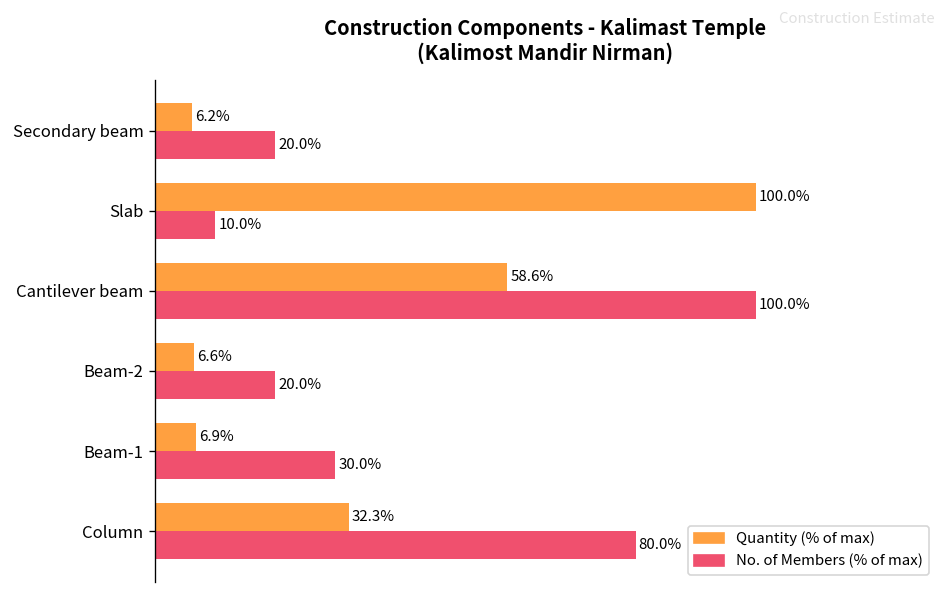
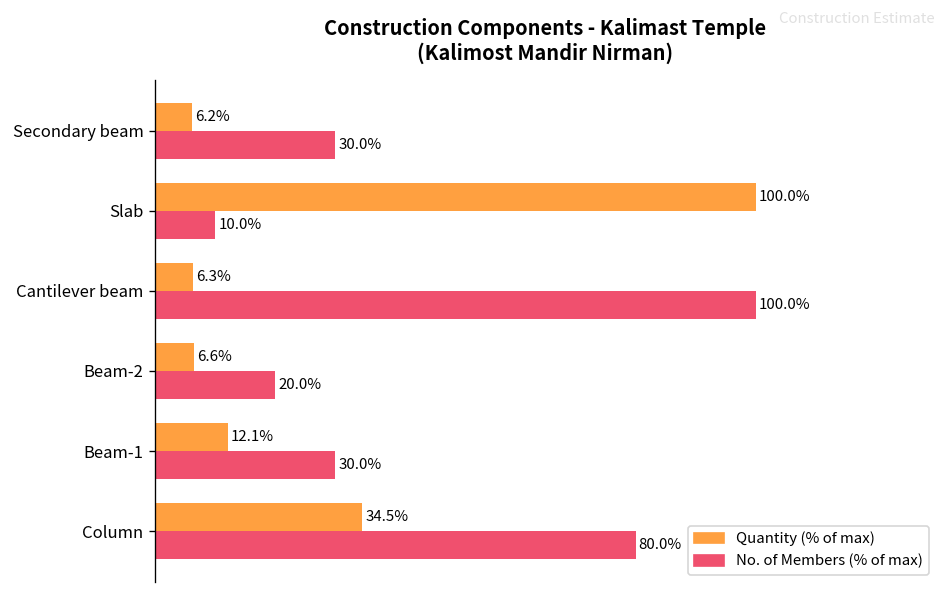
No. of Members (% of max), Secondary beam: 20.0% -> 30.0%
Quantity (% of max), Cantilever beam: 58.6% -> 6.3%
Quantity (% of max), Beam-1: 6.9% -> 12.1%
Quantity (% of max), Column: 32.3% -> 34.5%
